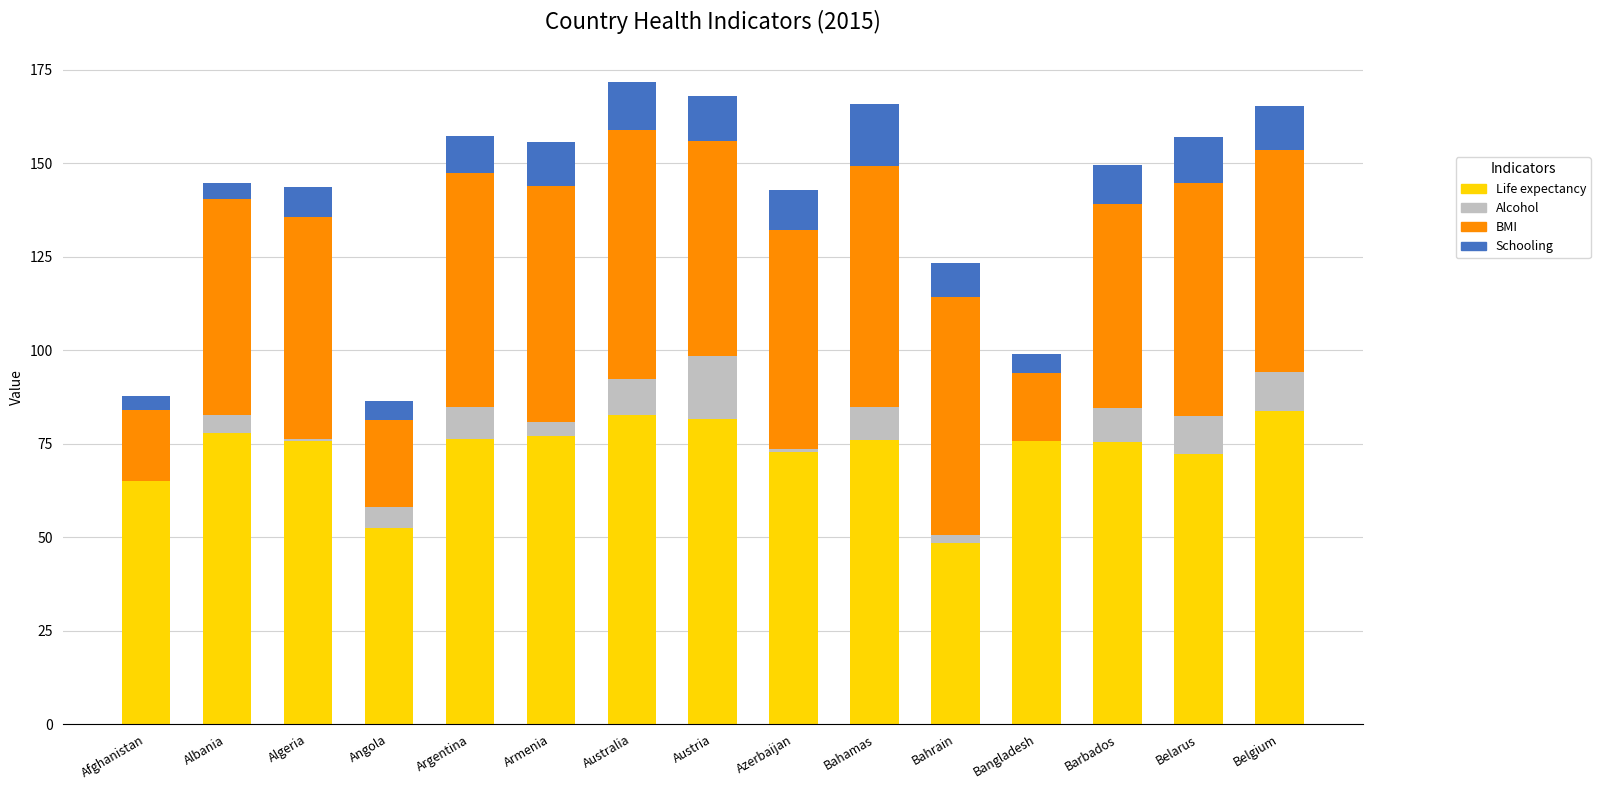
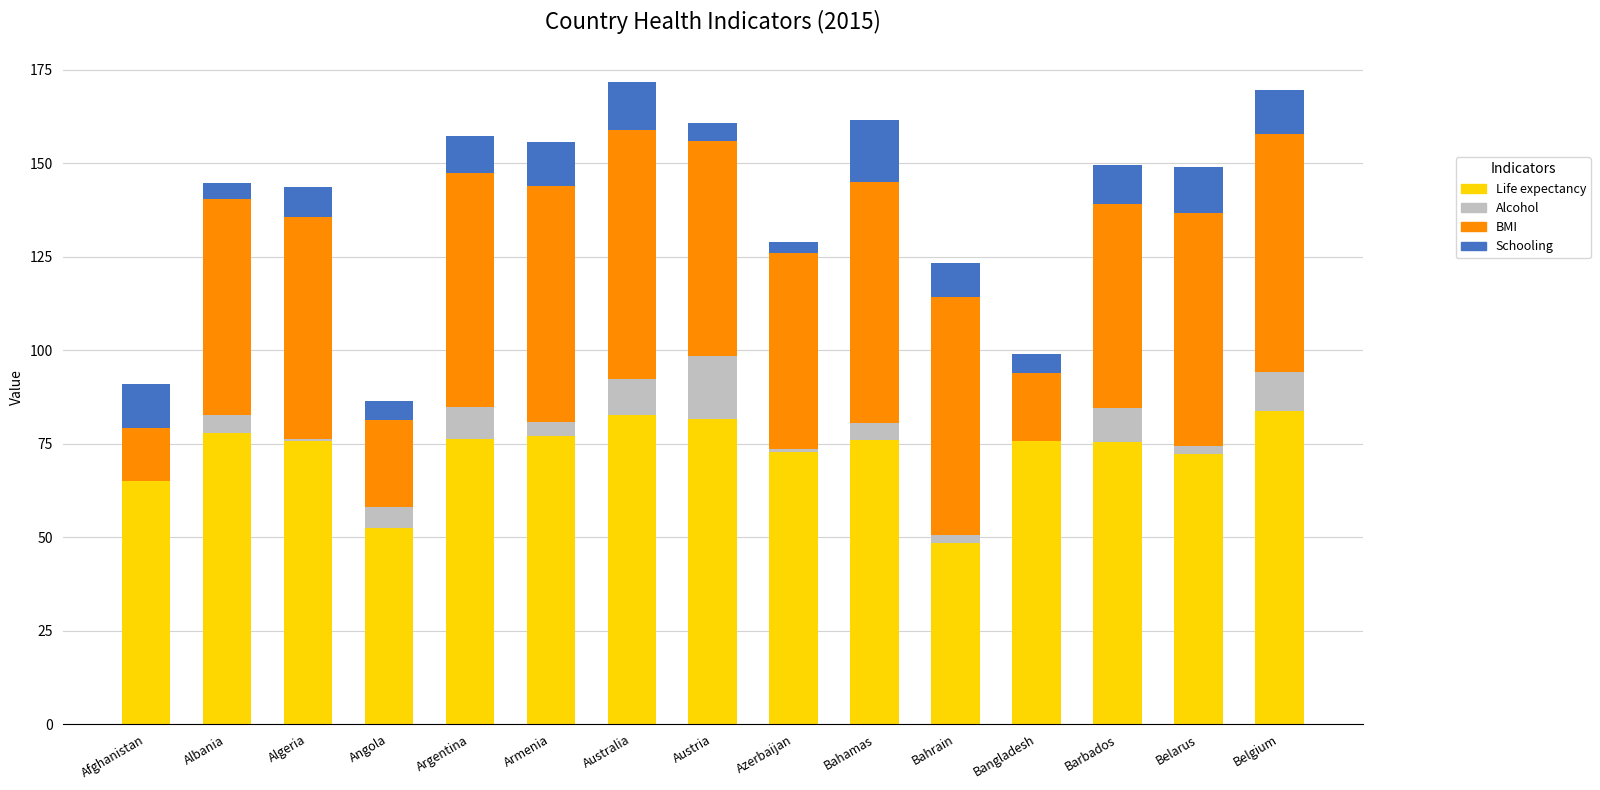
BMI, Afghanistan: 19 -> 14
Schooling, Afghanistan: 4 -> 12
Schooling, Austria: 12 -> 5
BMI, Azerbaijan: 59 -> 53
Schooling, Azerbaijan: 11 -> 3
Alcohol, Bahamas: 9 -> 4
Alcohol, Belarus: 10 -> 2
BMI, Belgium: 60 -> 64
